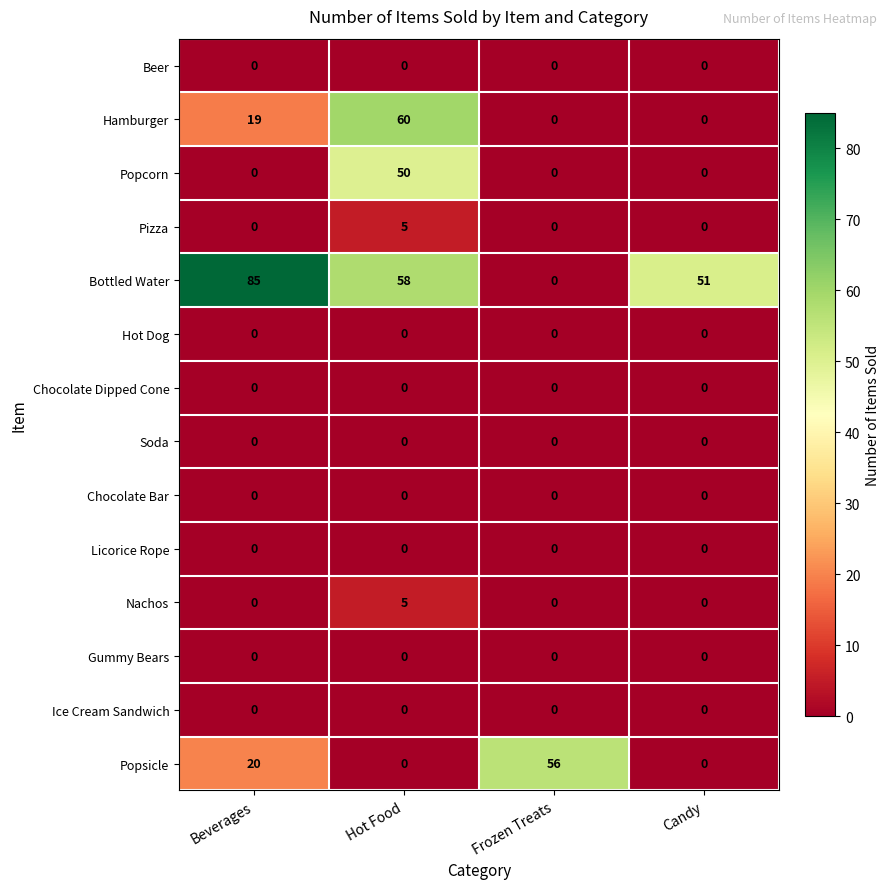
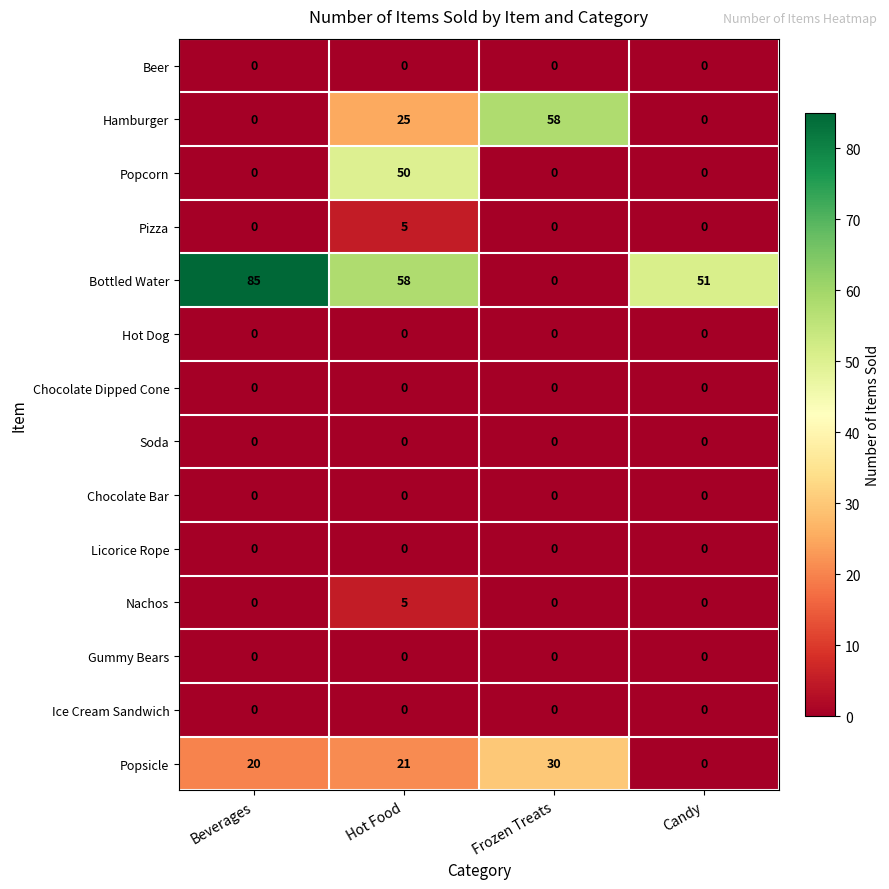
Hamburger, Beverages: 19 -> 0
Hamburger, Hot Food: 60 -> 25
Hamburger, Frozen Treats: 0 -> 58
Popsicle, Hot Food: 0 -> 21
Popsicle, Frozen Treats: 56 -> 30
